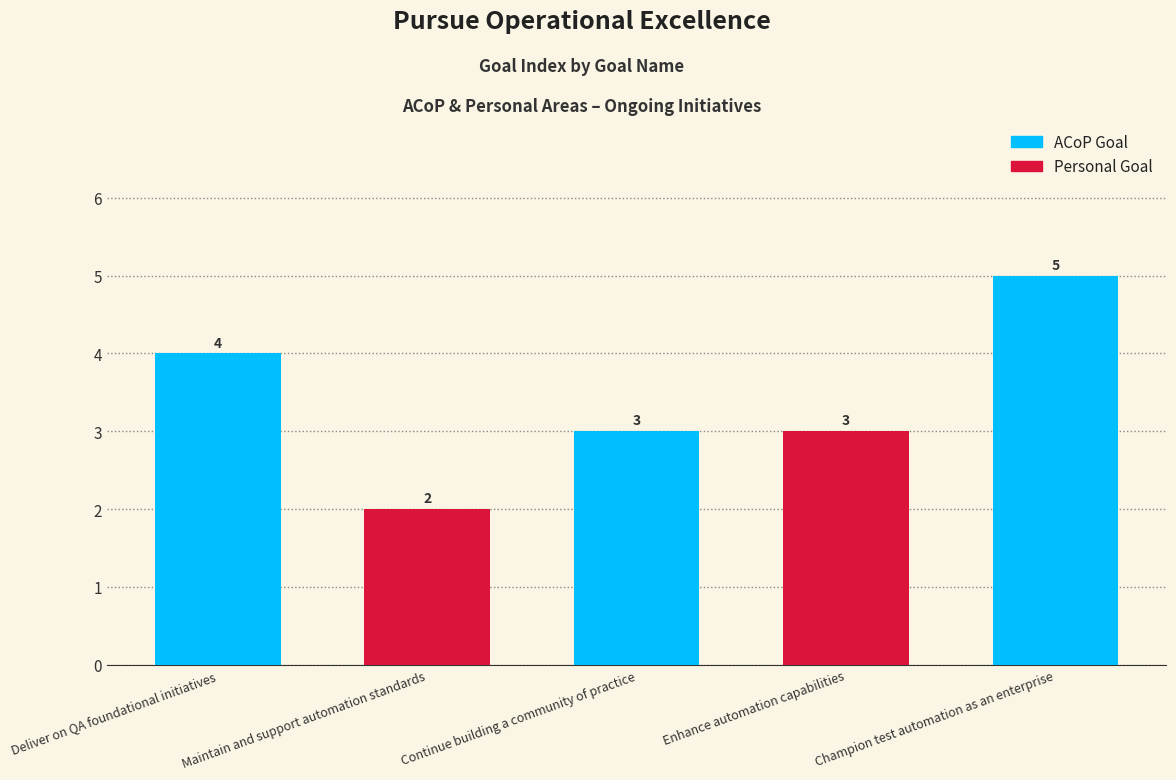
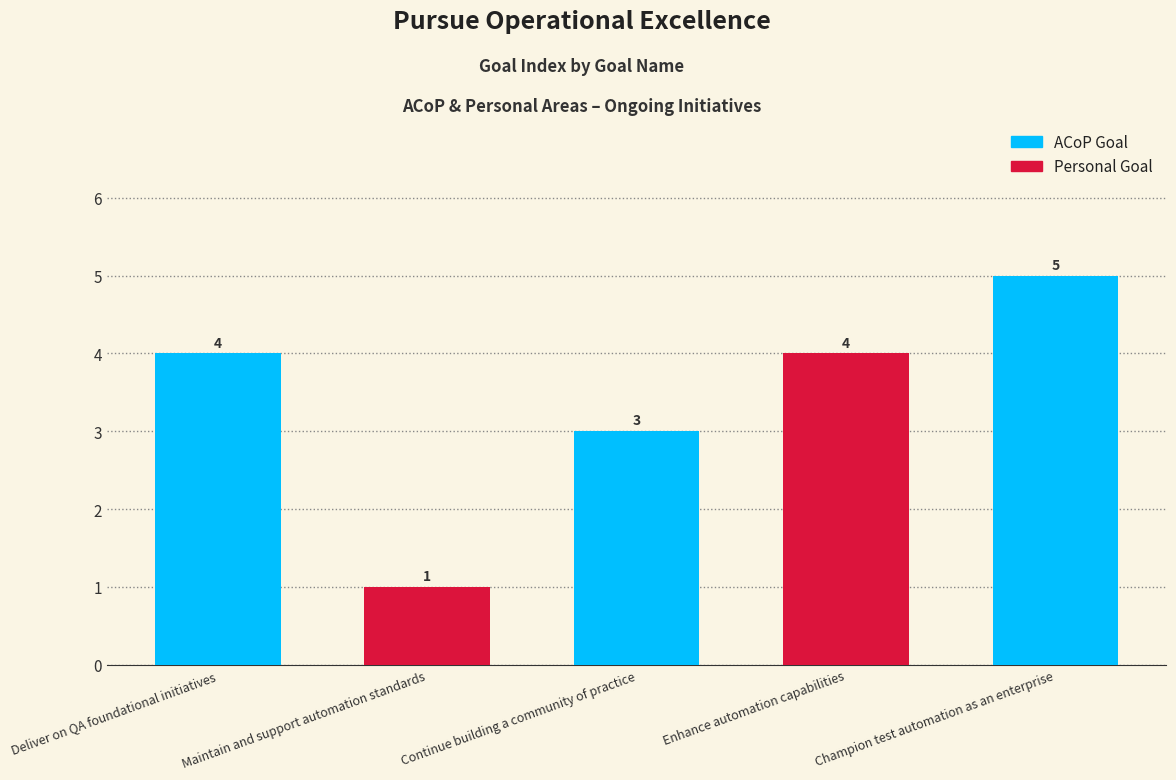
Maintain and support automation standards: 2 -> 1
Enhance automation capabilities: 3 -> 4
